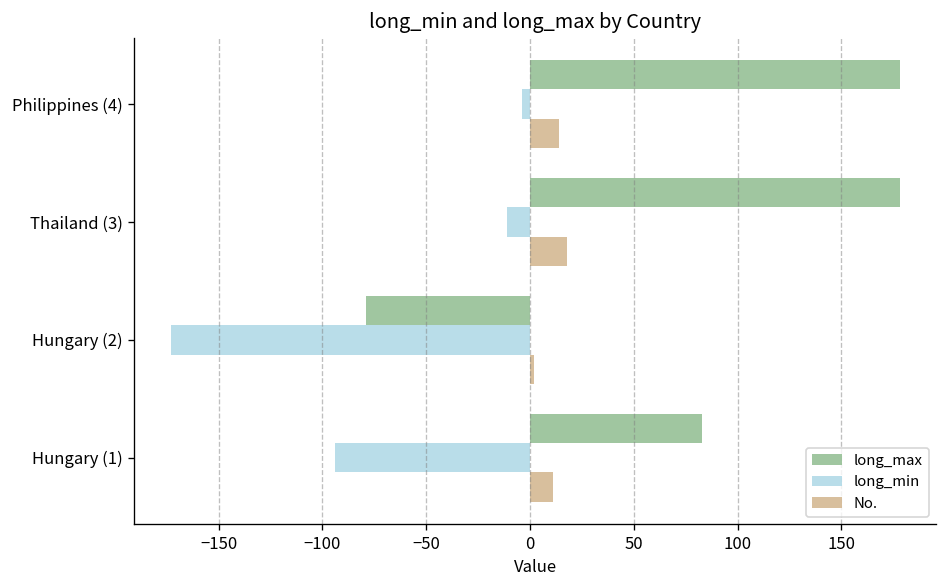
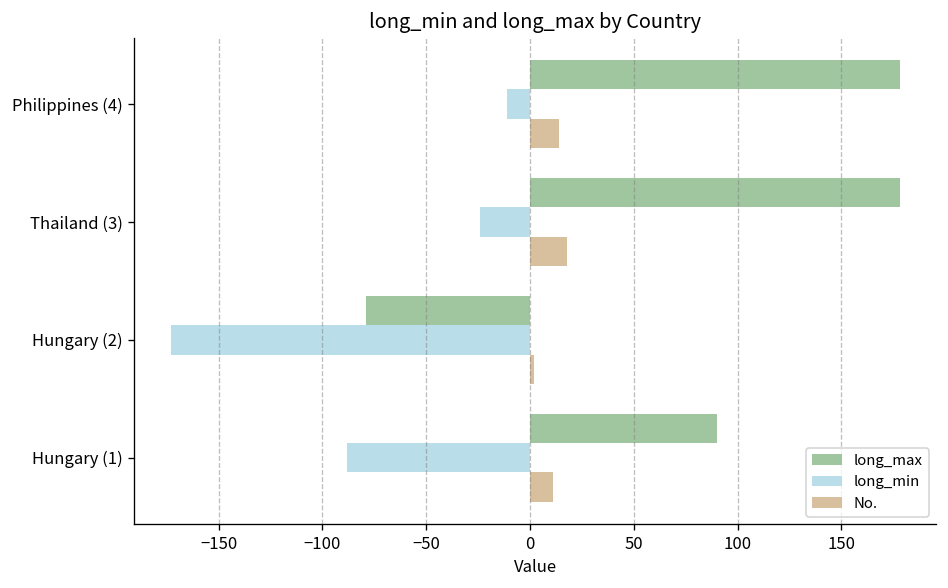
long_min, Philippines (4): -4 -> -11
long_min, Thailand (3): -11 -> -24
long_max, Hungary (1): 83 -> 90
long_min, Hungary (1): -94 -> -88
